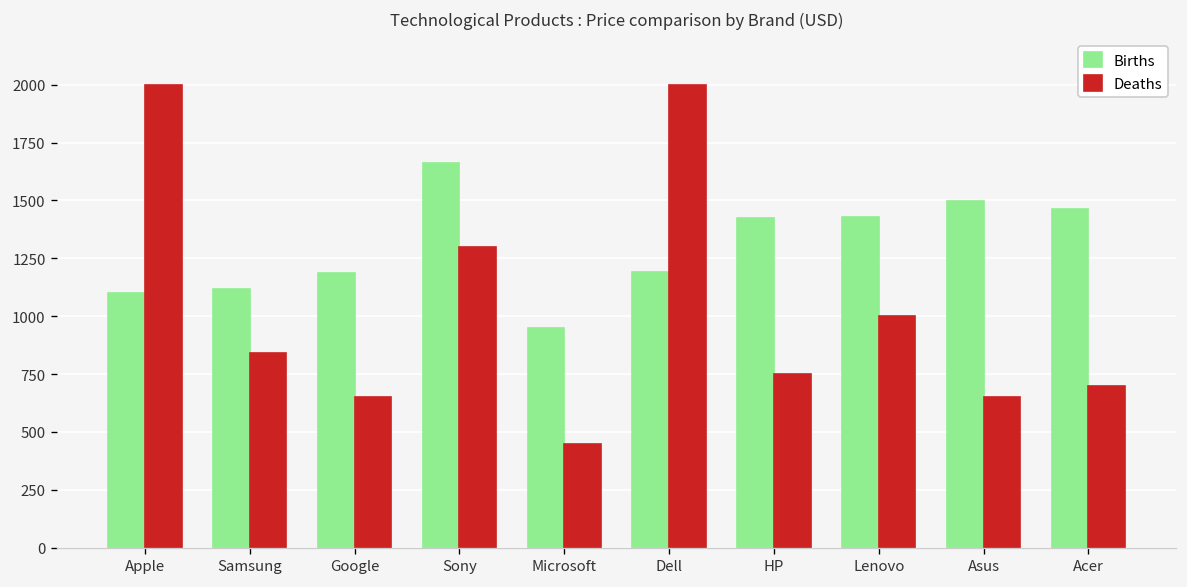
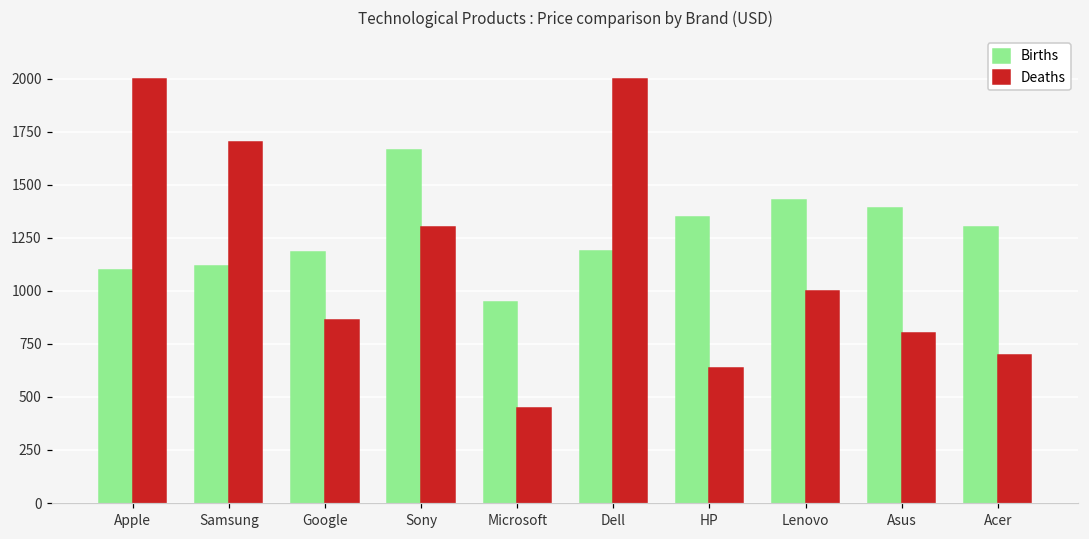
Deaths, Samsung: 840 -> 1700
Deaths, Google: 650 -> 860
Births, HP: 1420 -> 1350
Deaths, HP: 750 -> 640
Births, Asus: 1500 -> 1390
Deaths, Asus: 650 -> 800
Births, Acer: 1460 -> 1300
